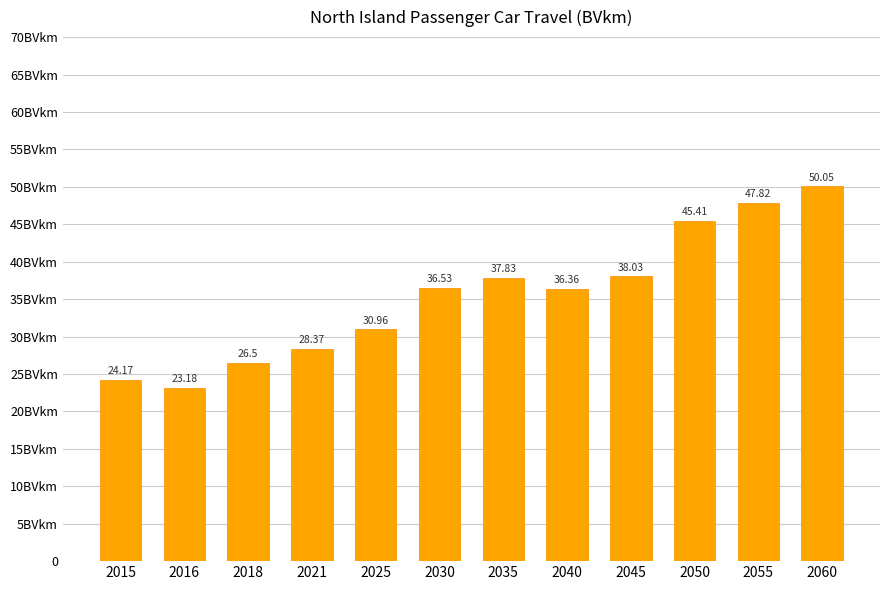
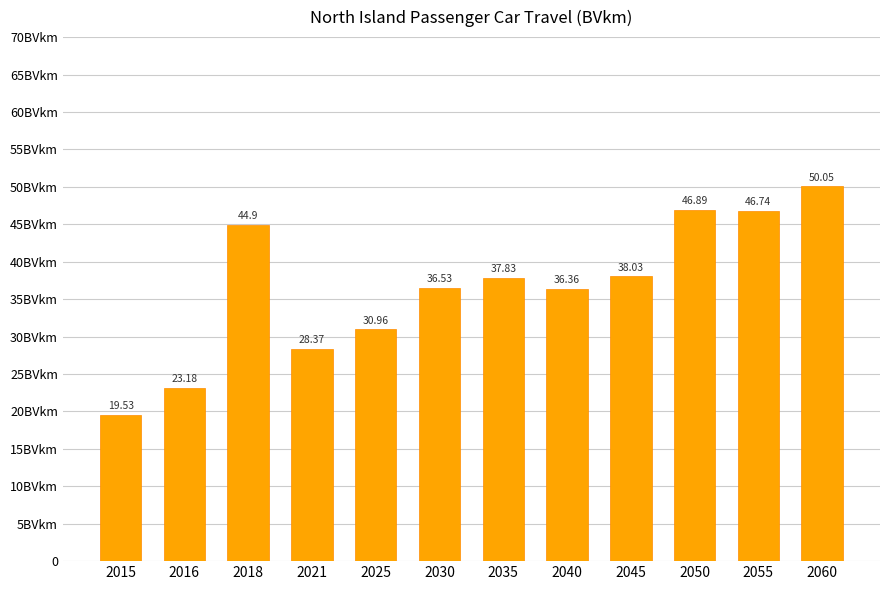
2015: 24.17 -> 19.53
2018: 26.5 -> 44.9
2050: 45.41 -> 46.89
2055: 47.82 -> 46.74
